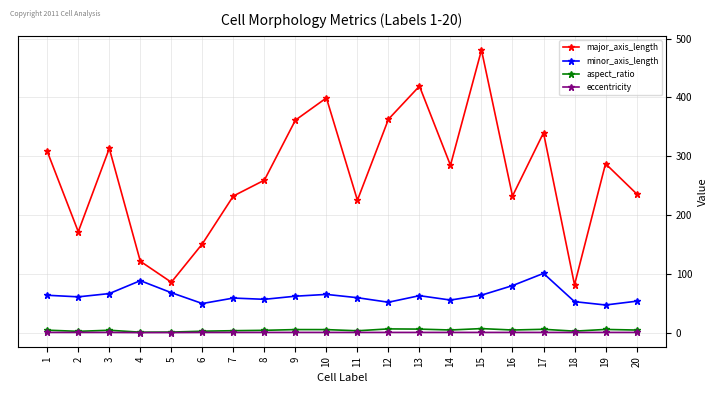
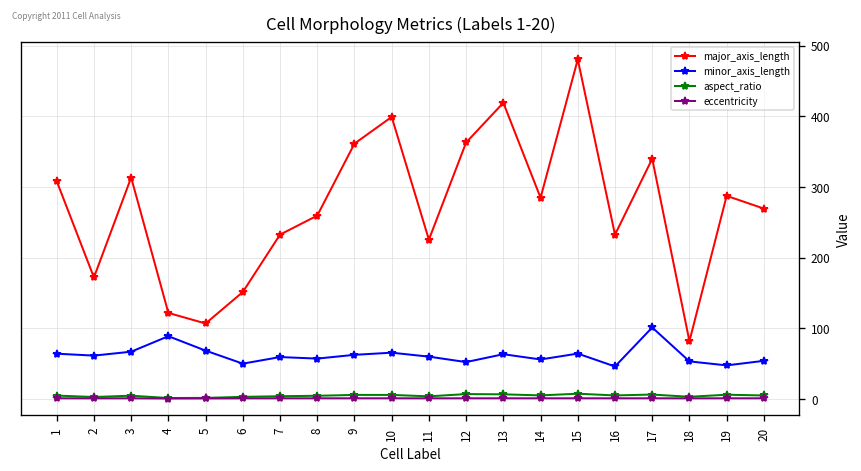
major_axis_length, 5: 90 -> 110
minor_axis_length, 16: 80 -> 50
major_axis_length, 20: 240 -> 270
